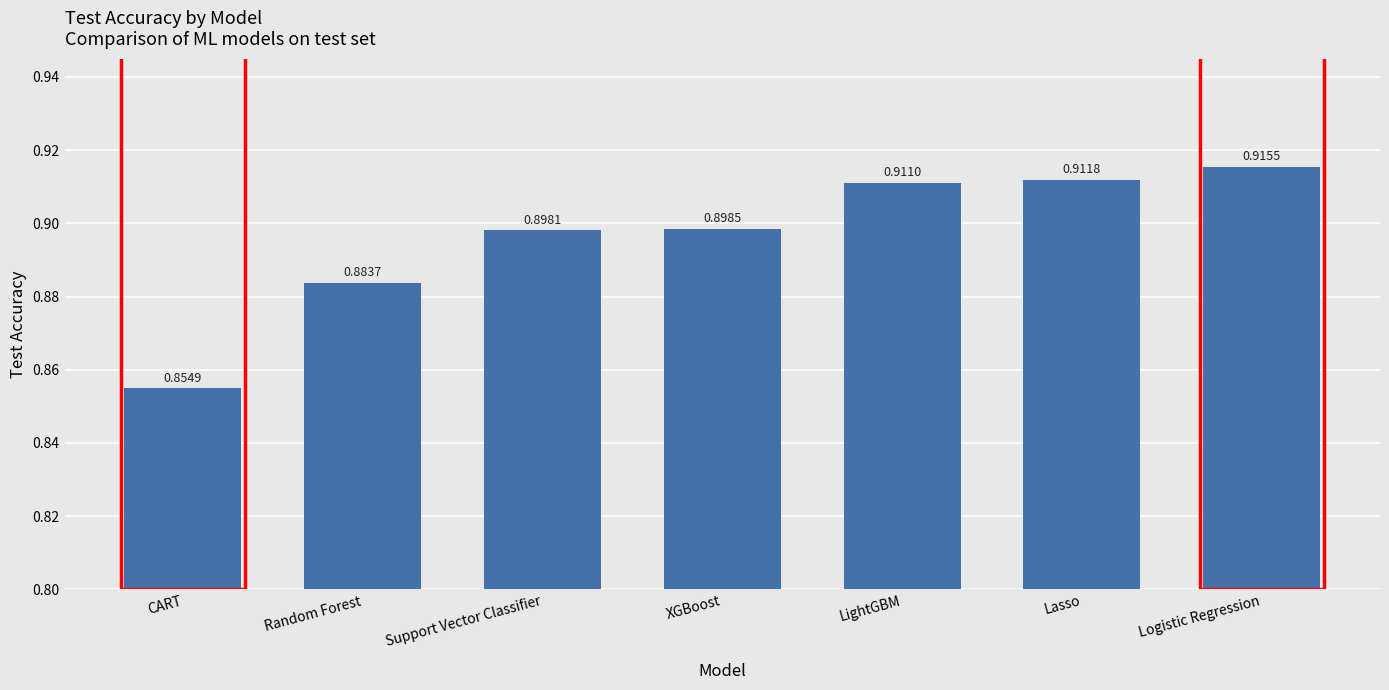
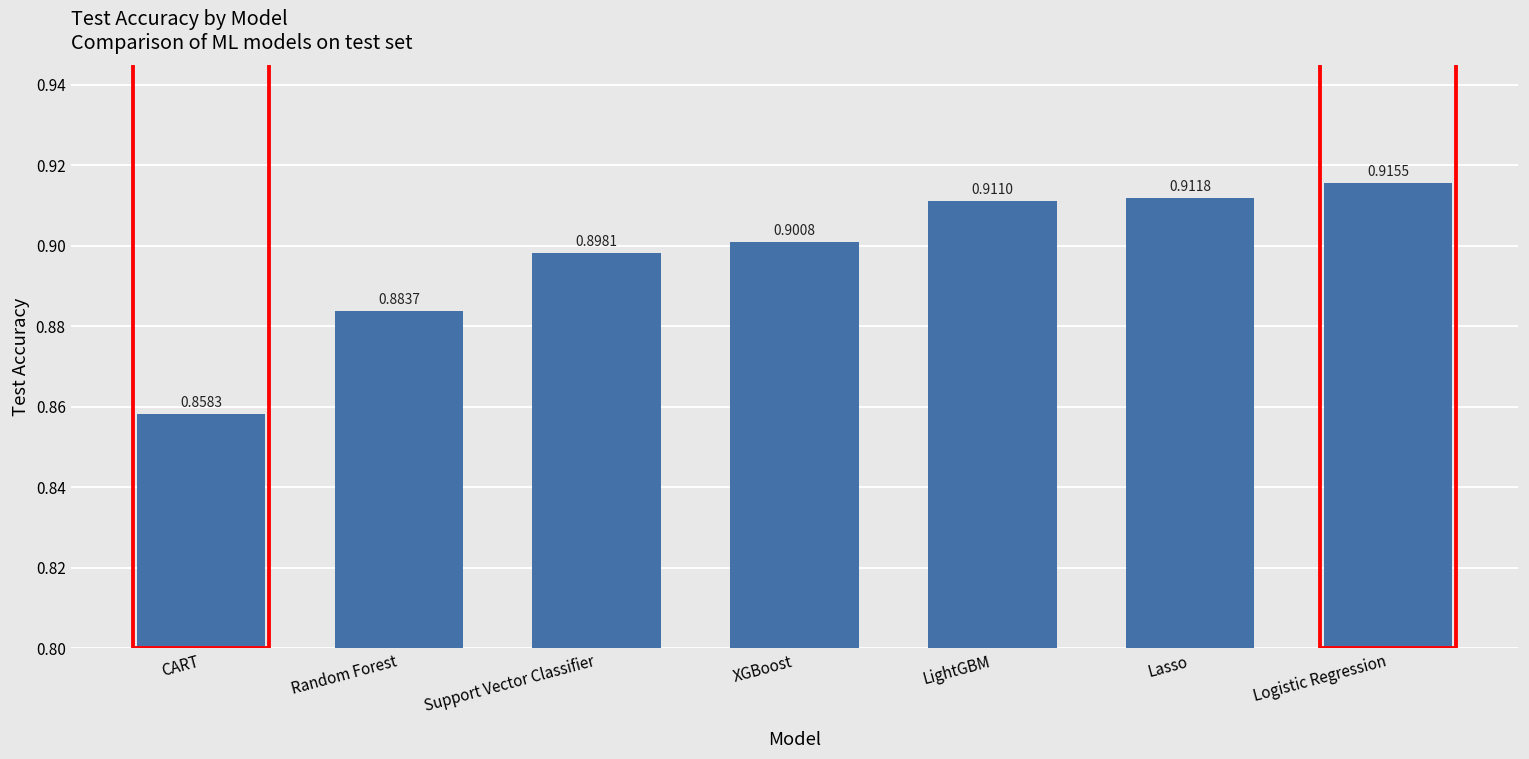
CART: 0.8549 -> 0.8583
XGBoost: 0.8985 -> 0.9008
